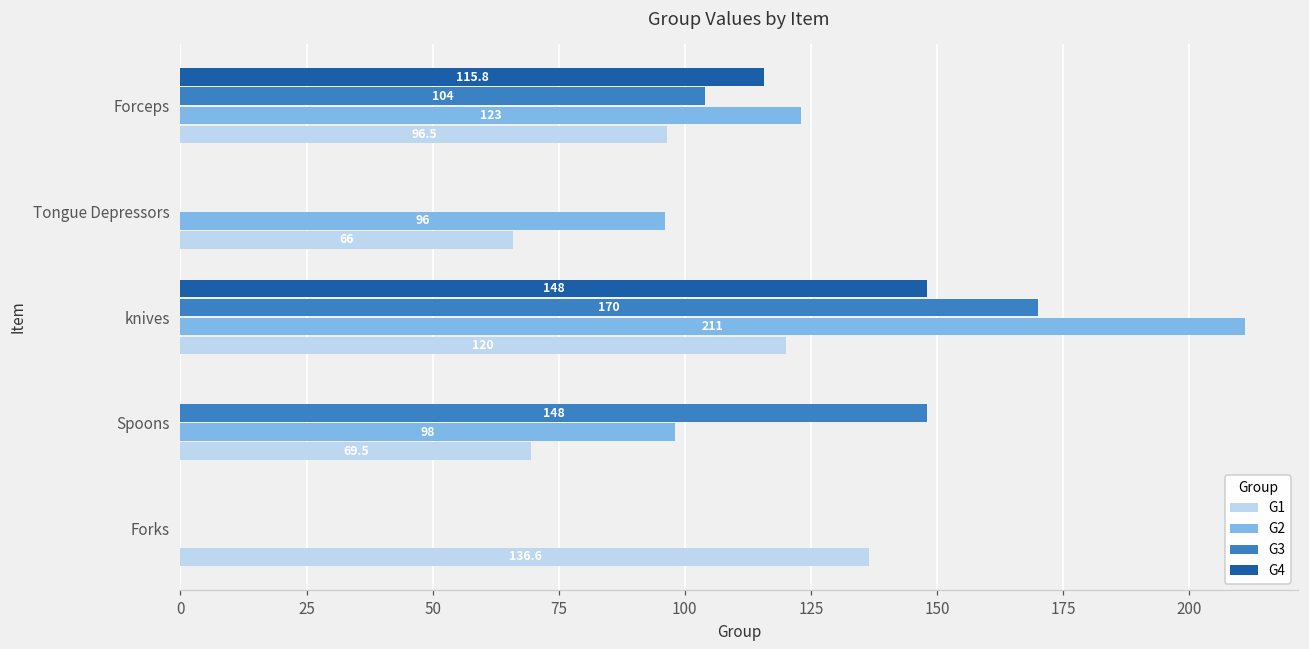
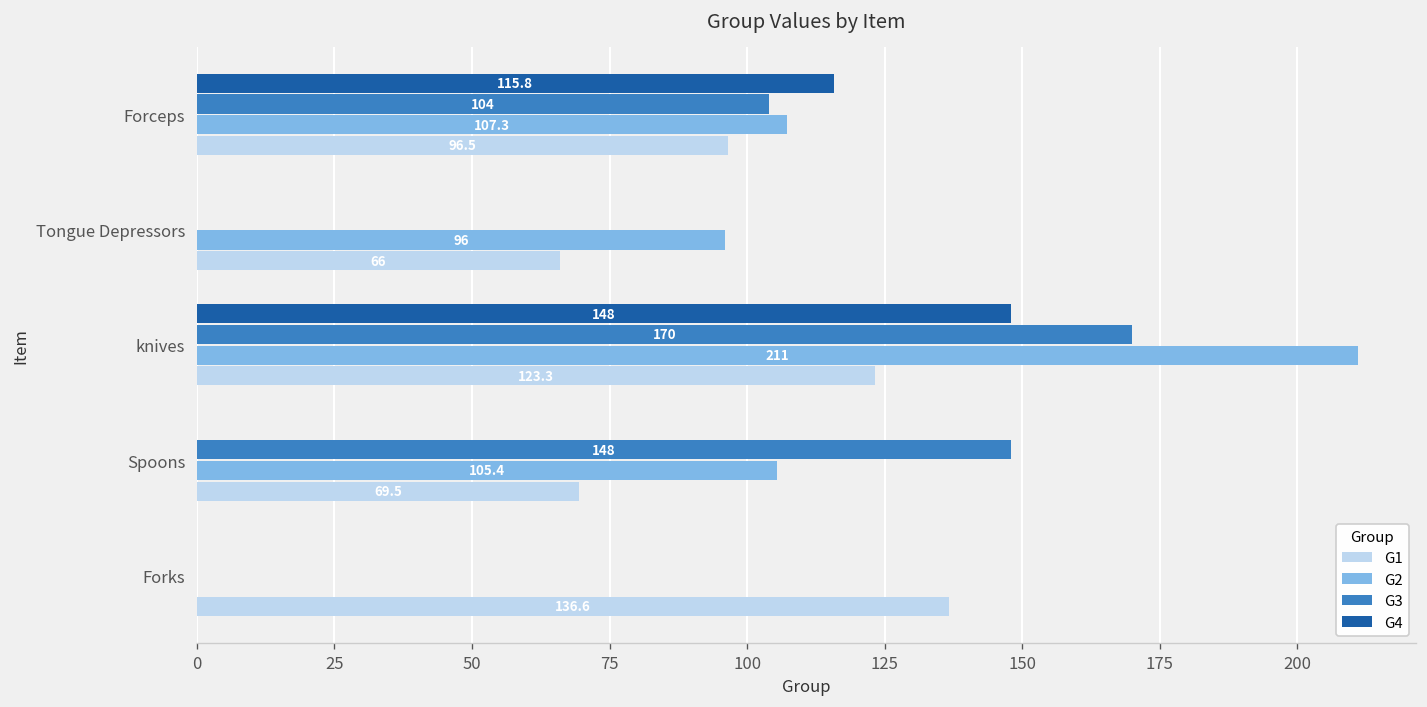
G2, Forceps: 123 -> 107.3
G1, knives: 120 -> 123.3
G2, Spoons: 98 -> 105.4
